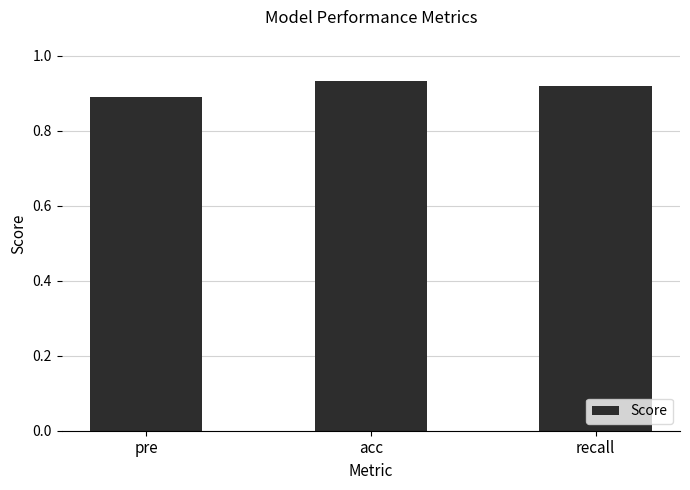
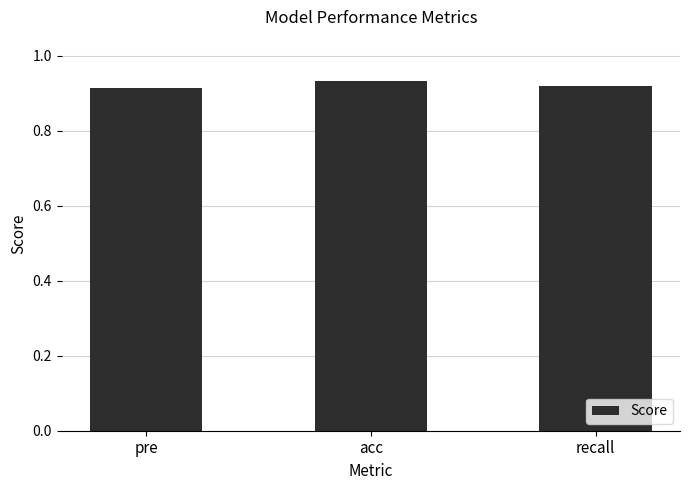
pre: 0.89 -> 0.91
